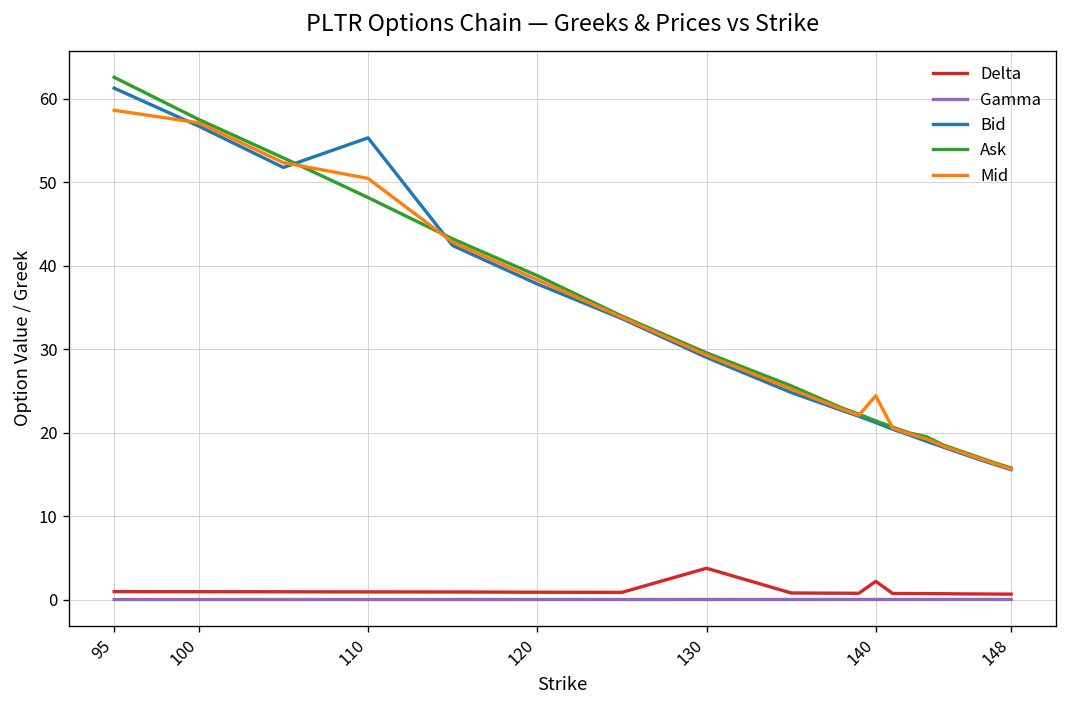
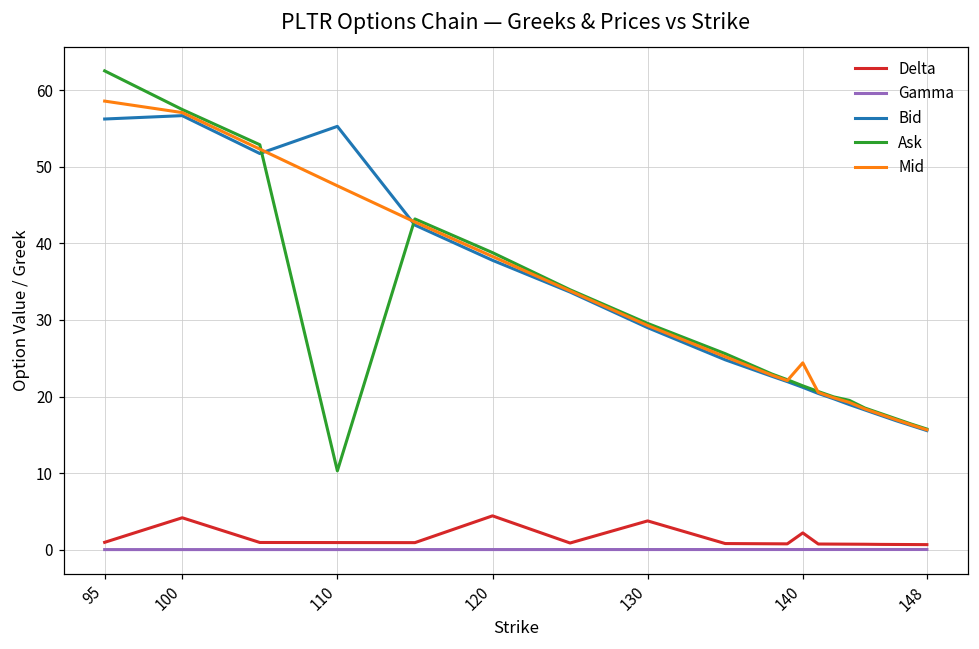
Bid, 95: 61 -> 56
Delta, 100: 1 -> 4
Ask, 110: 48 -> 10
Mid, 110: 50 -> 48
Delta, 120: 1 -> 4
